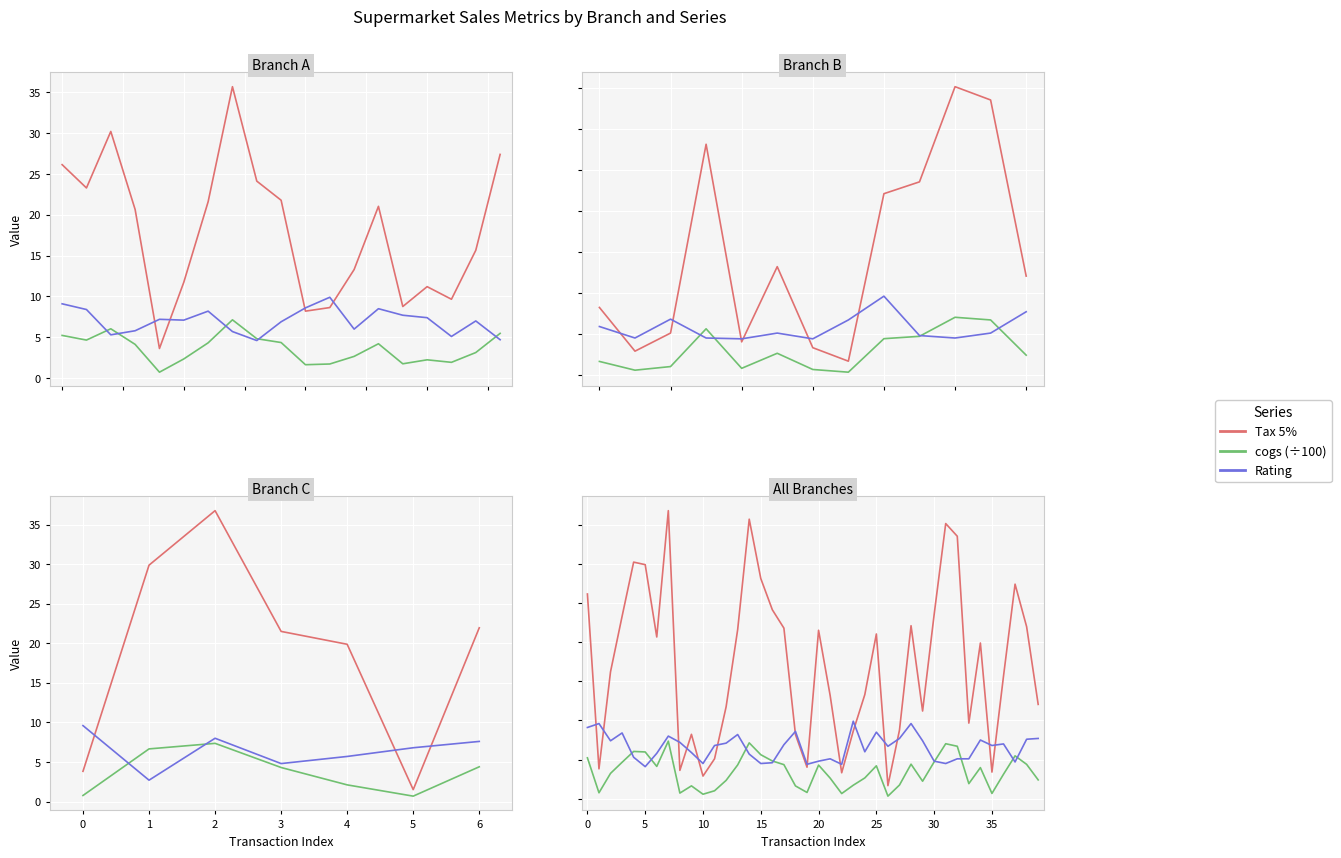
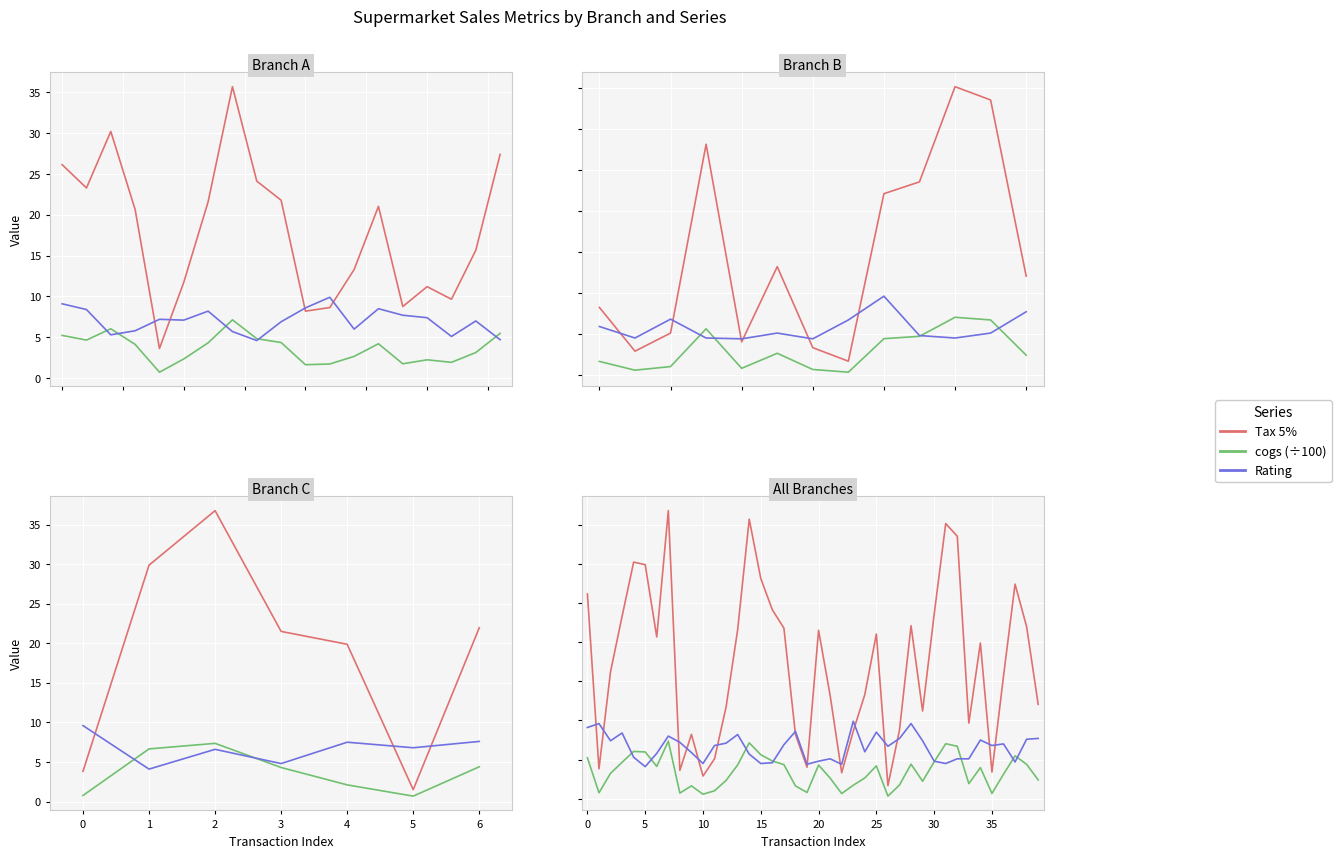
Branch C, Rating, 1: 3 -> 4
Branch C, Rating, 2: 8 -> 7
Branch C, Rating, 4: 6 -> 8
